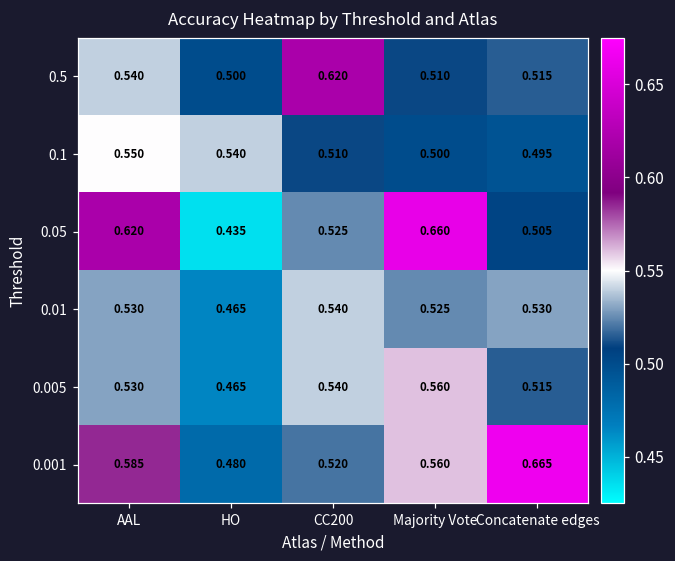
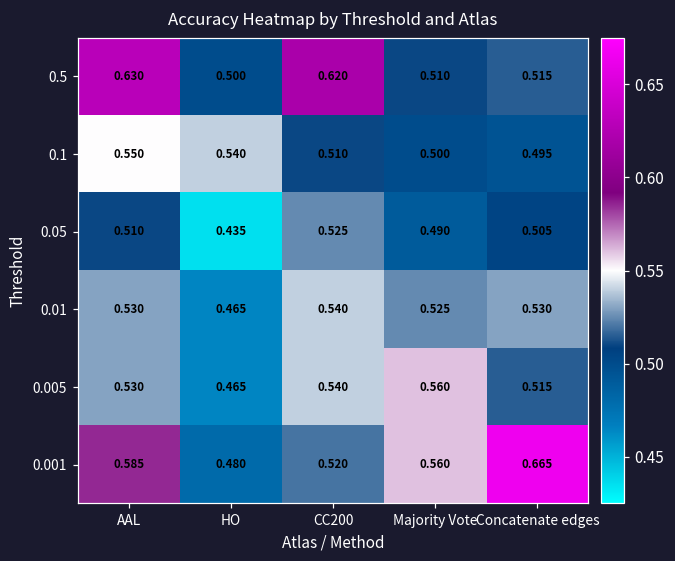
0.5, AAL: 0.540 -> 0.630
0.05, AAL: 0.620 -> 0.510
0.05, Majority Vote: 0.660 -> 0.490
